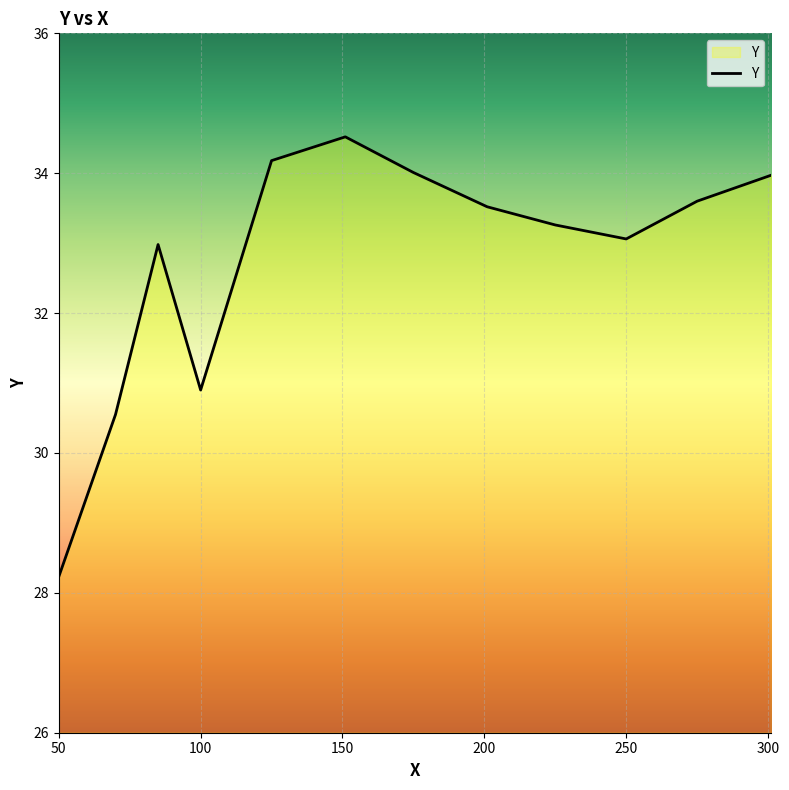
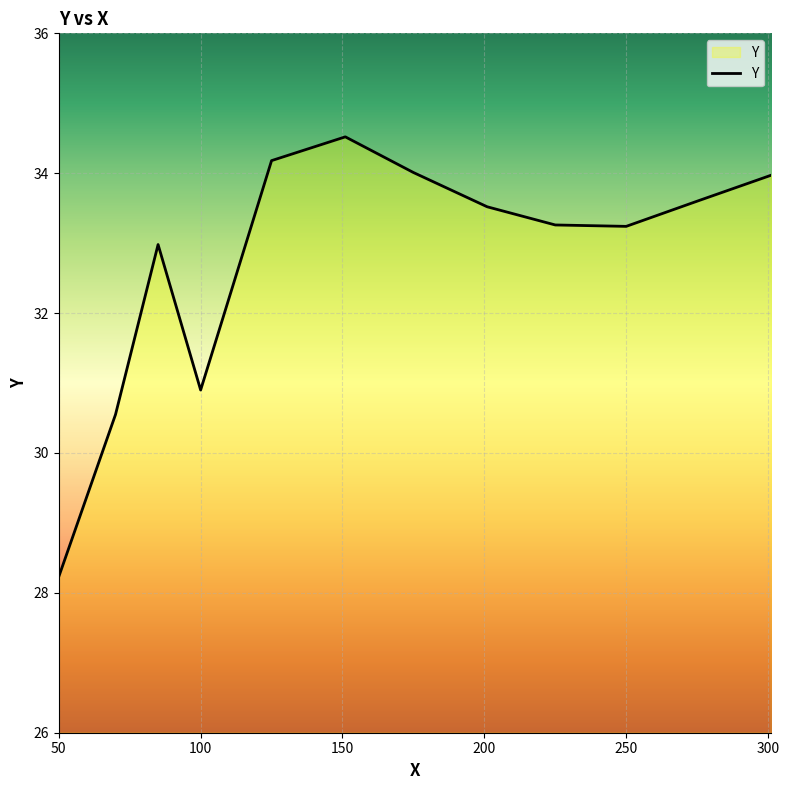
250: 33.1 -> 33.2
